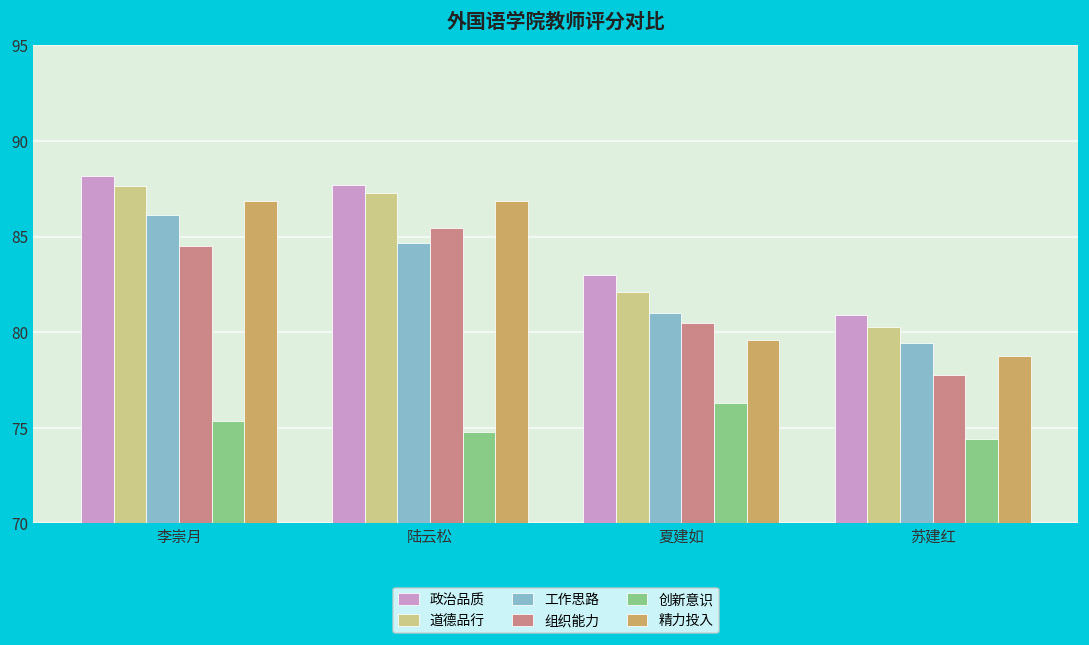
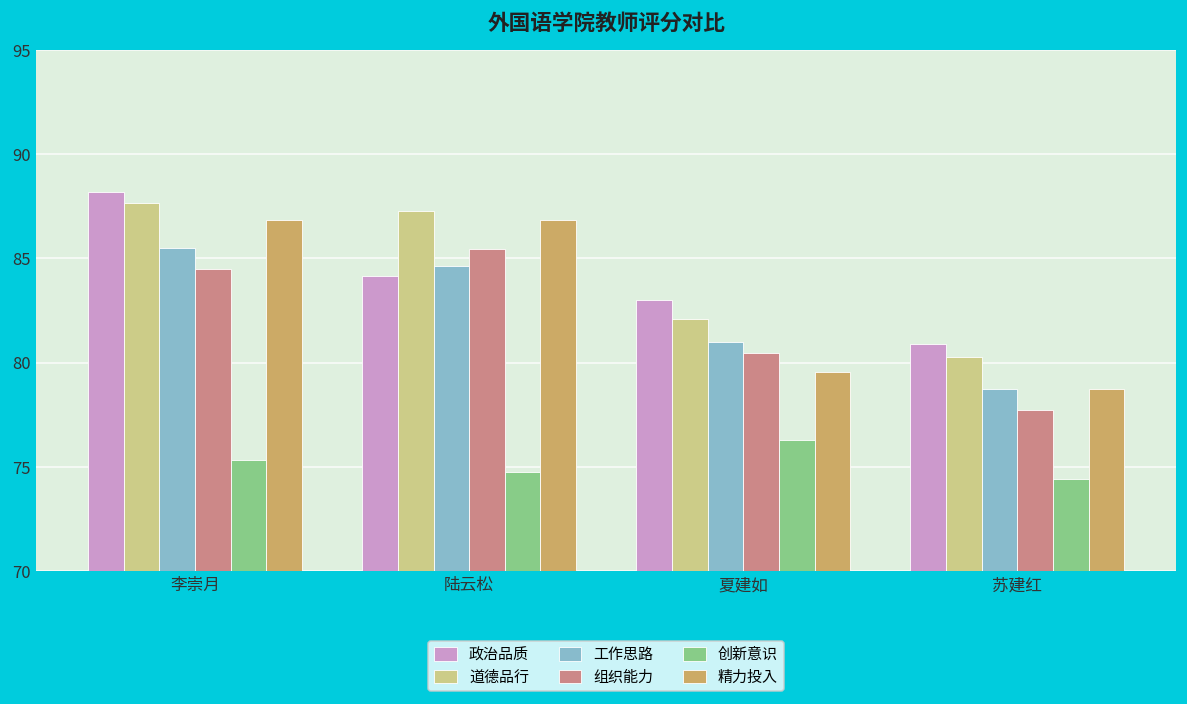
工作思路, 李崇月: 86.1 -> 85.5
政治品质, 陆云松: 87.7 -> 84.2
工作思路, 苏建红: 79.4 -> 78.7
